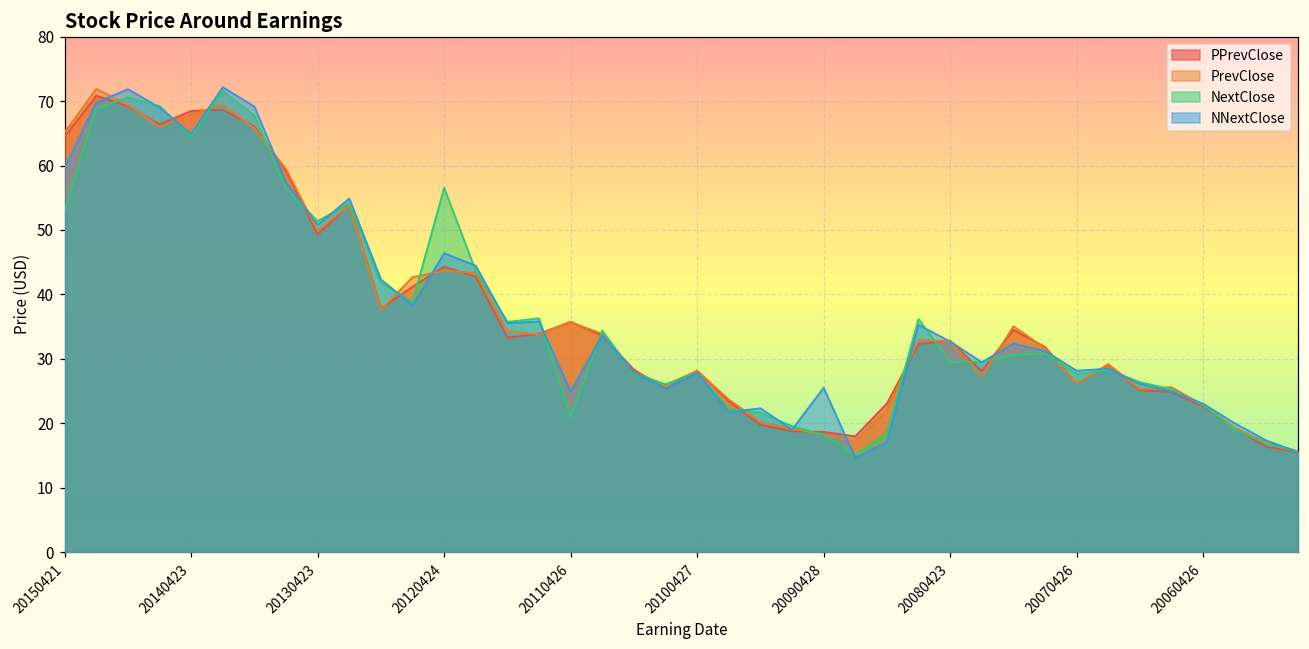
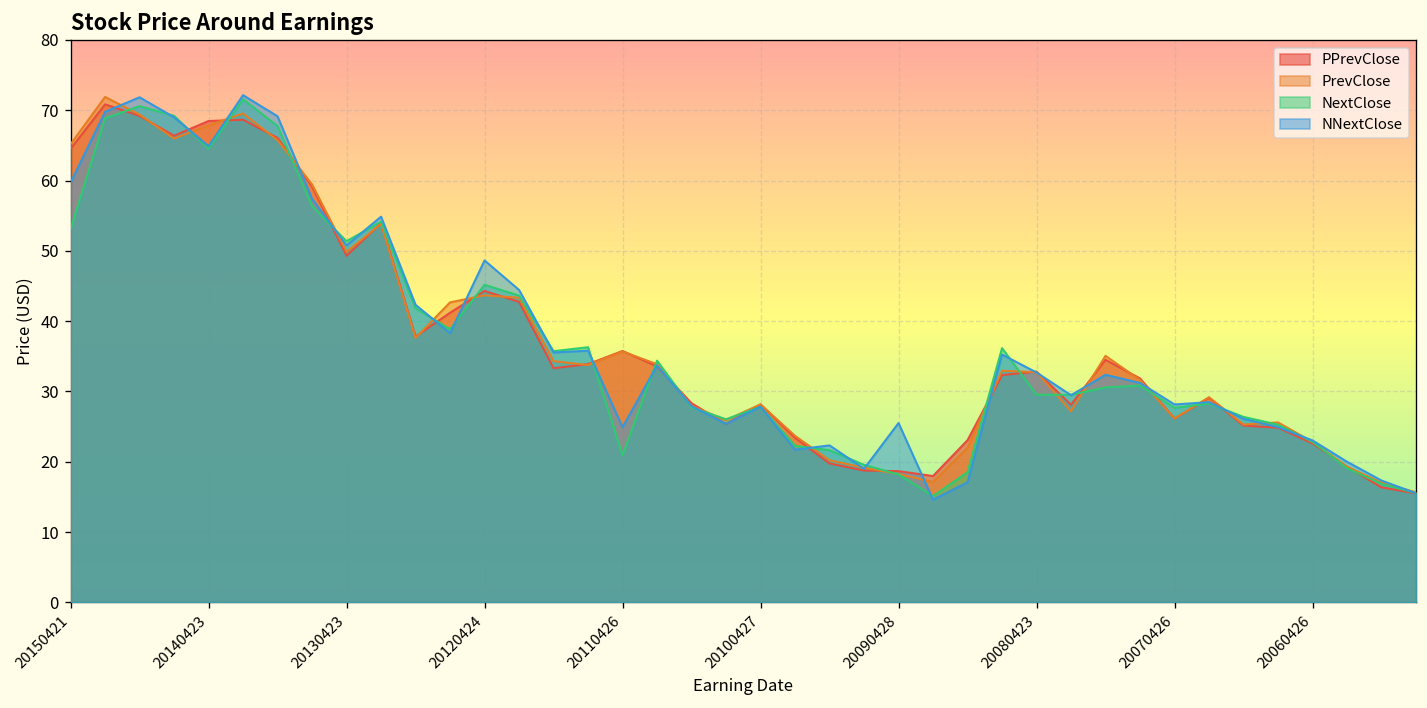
NextClose, 20120424: 57 -> 45
NNextClose, 20120424: 46 -> 49
